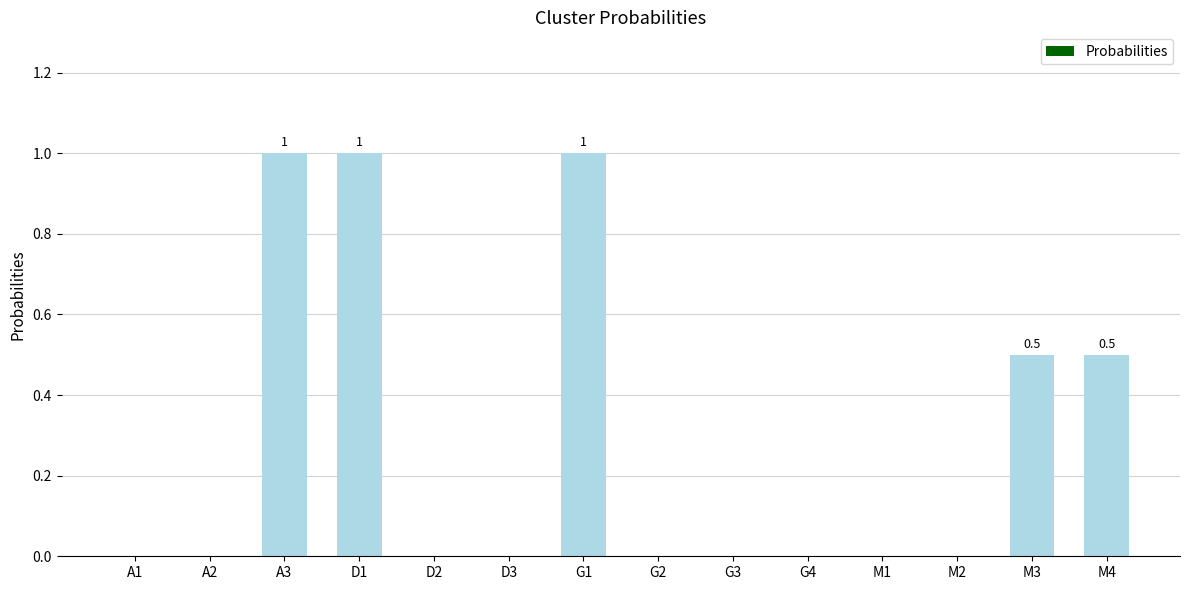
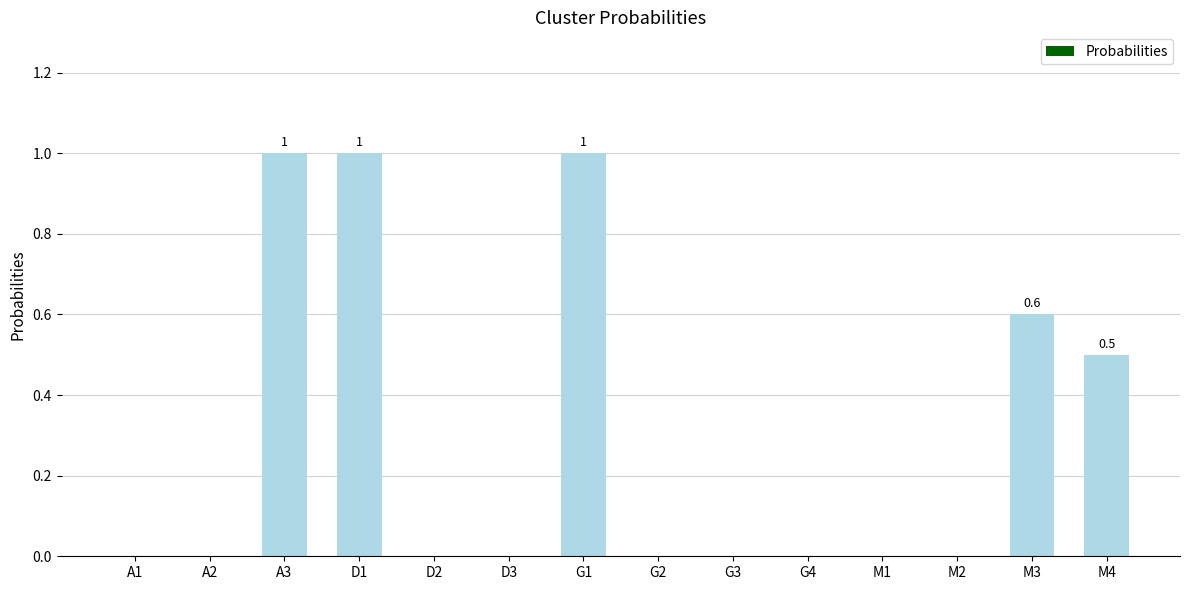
M3: 0.5 -> 0.6
